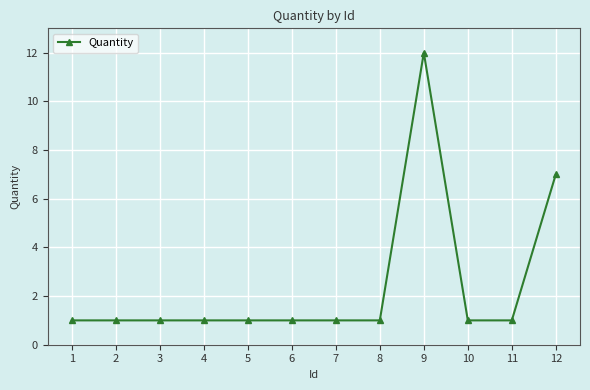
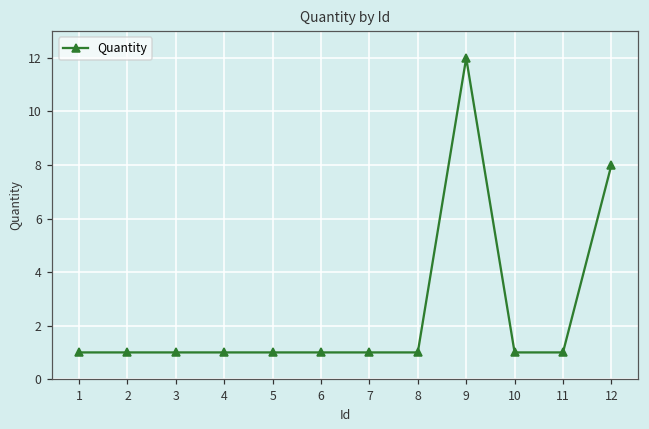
12: 7 -> 8
